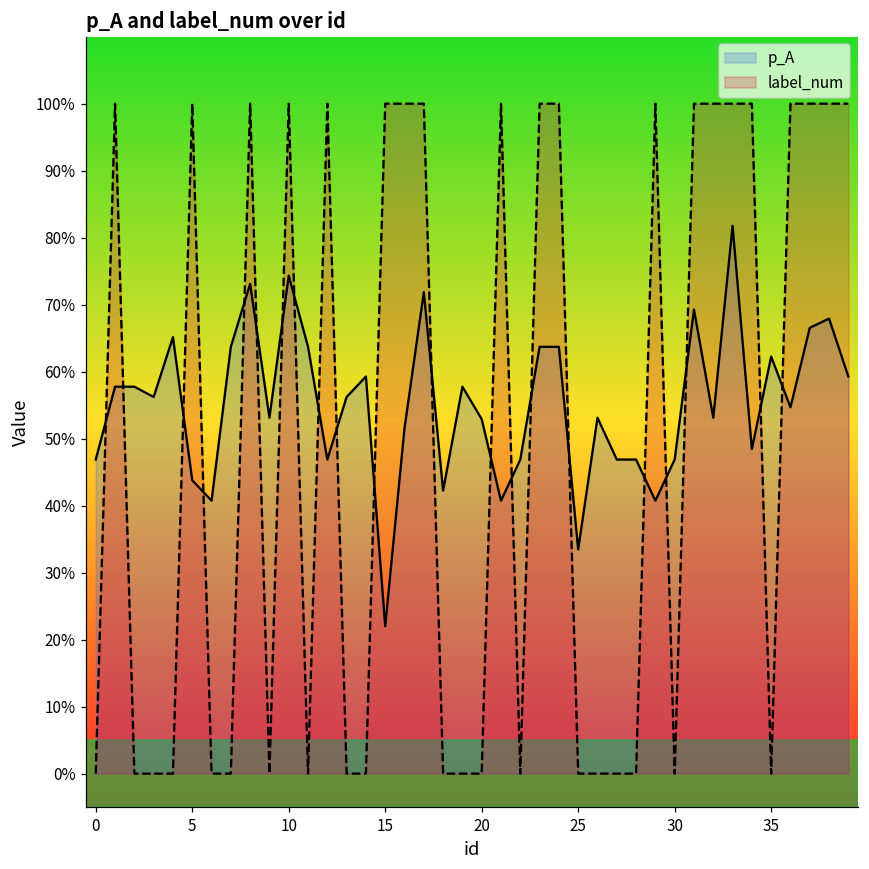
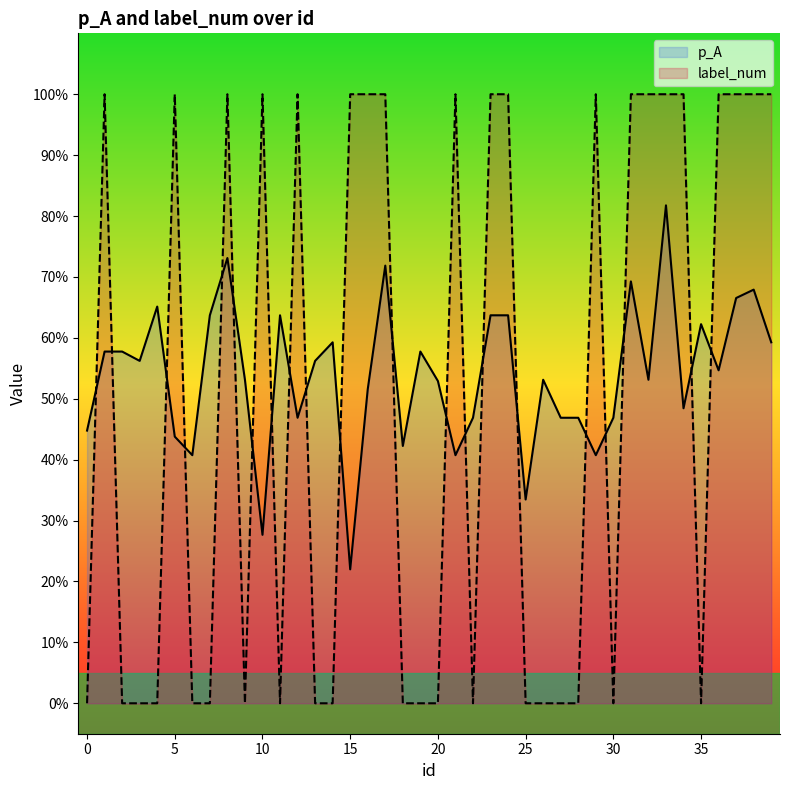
p_A, 0: 47% -> 45%
p_A, 10: 74% -> 28%
